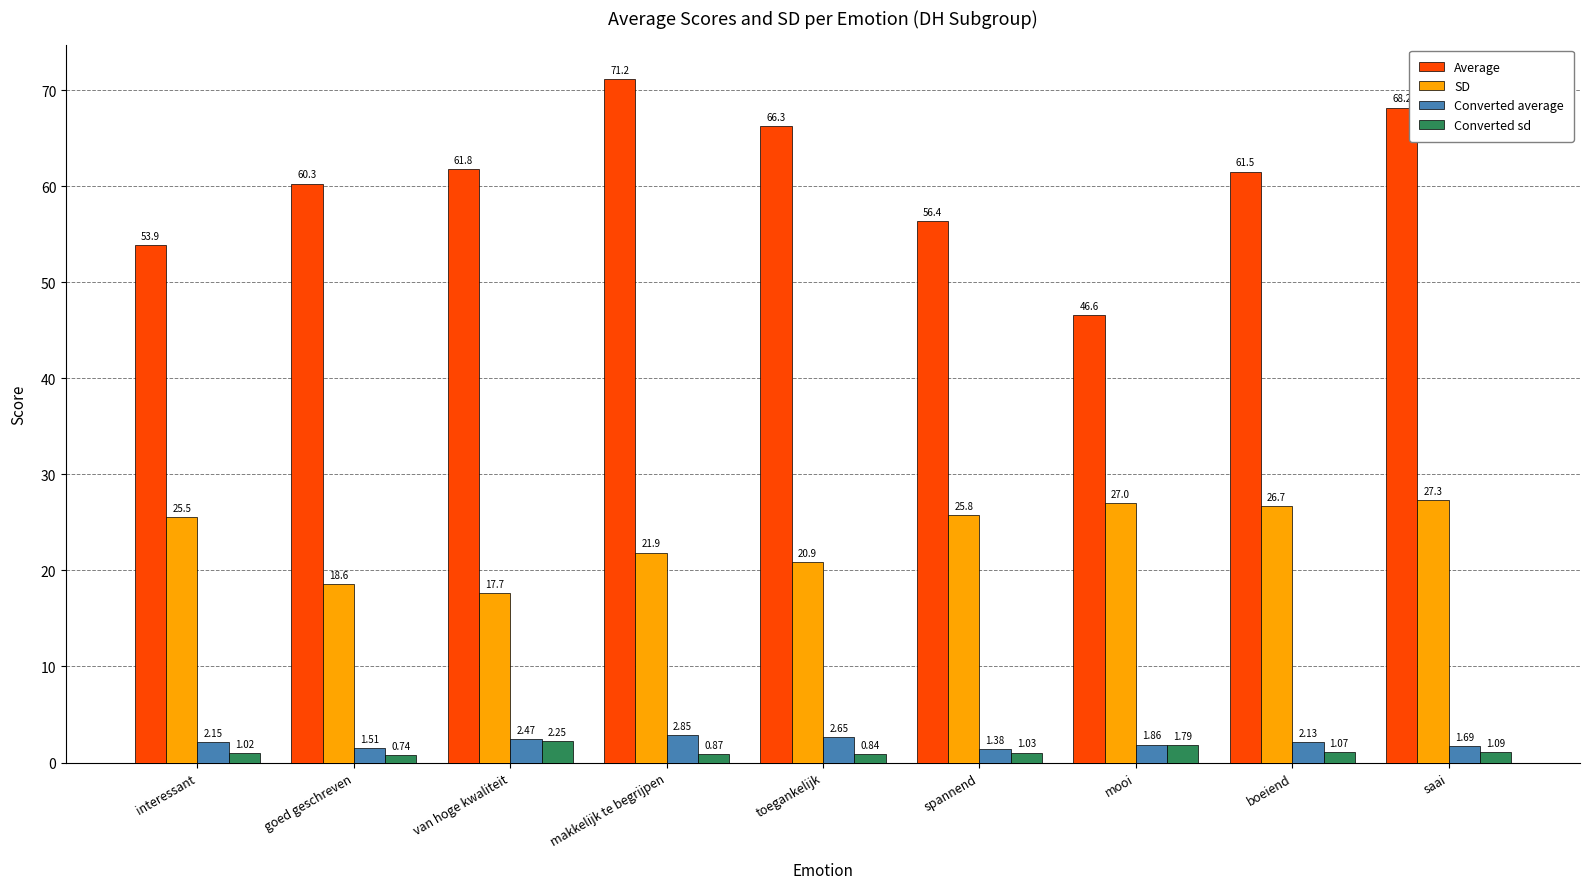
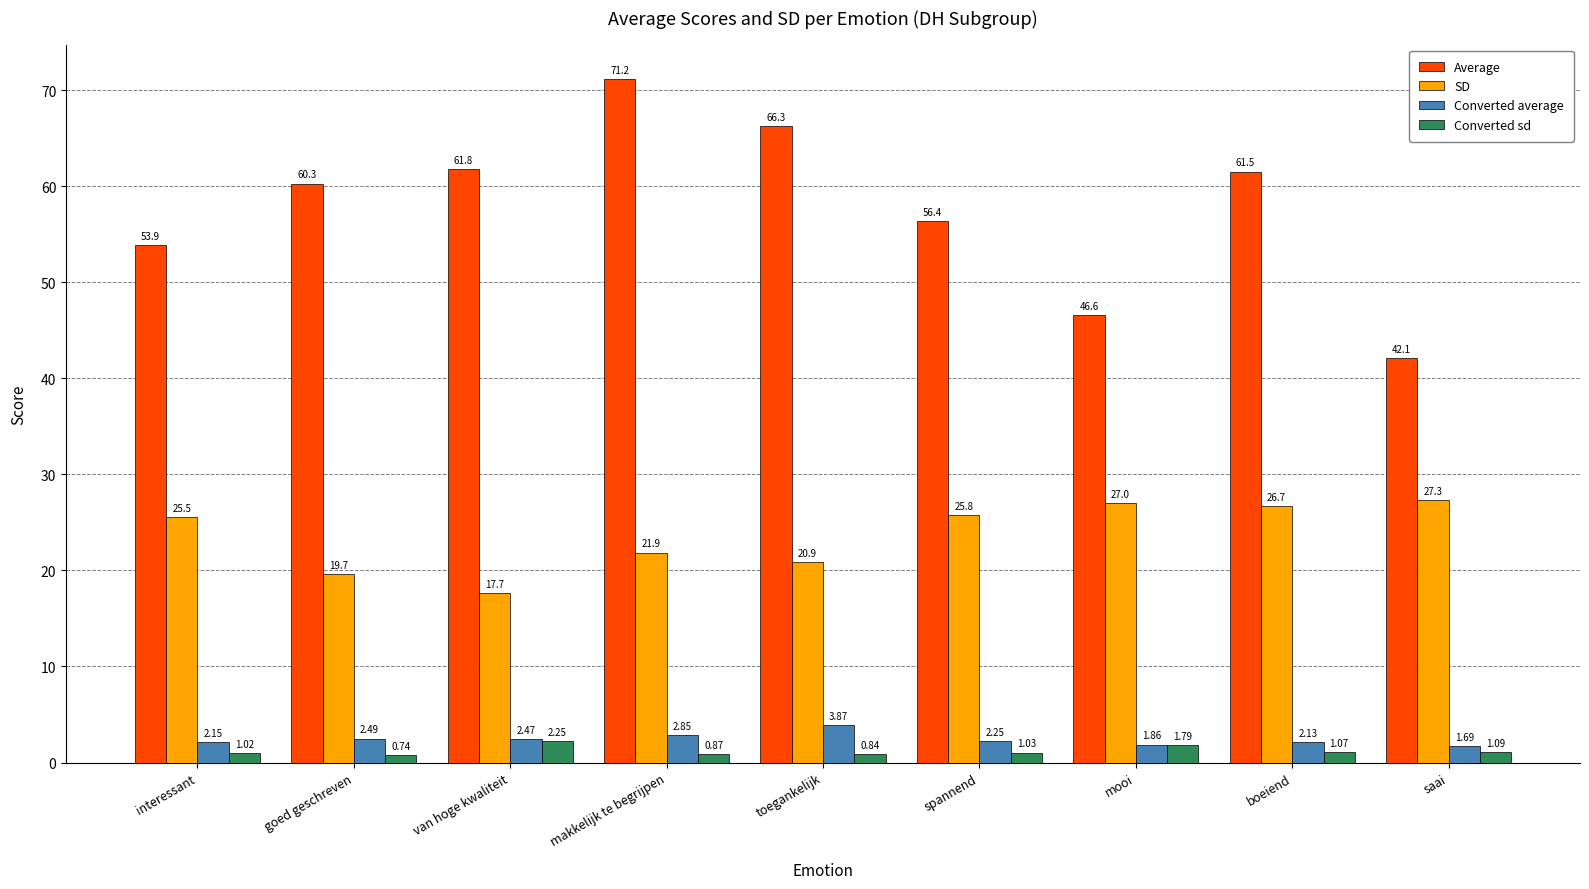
SD, goed geschreven: 18.6 -> 19.7
Converted average, goed geschreven: 1.51 -> 2.49
Converted average, toegankelijk: 2.65 -> 3.87
Converted average, spannend: 1.38 -> 2.25
Average, saai: 68 -> 42
